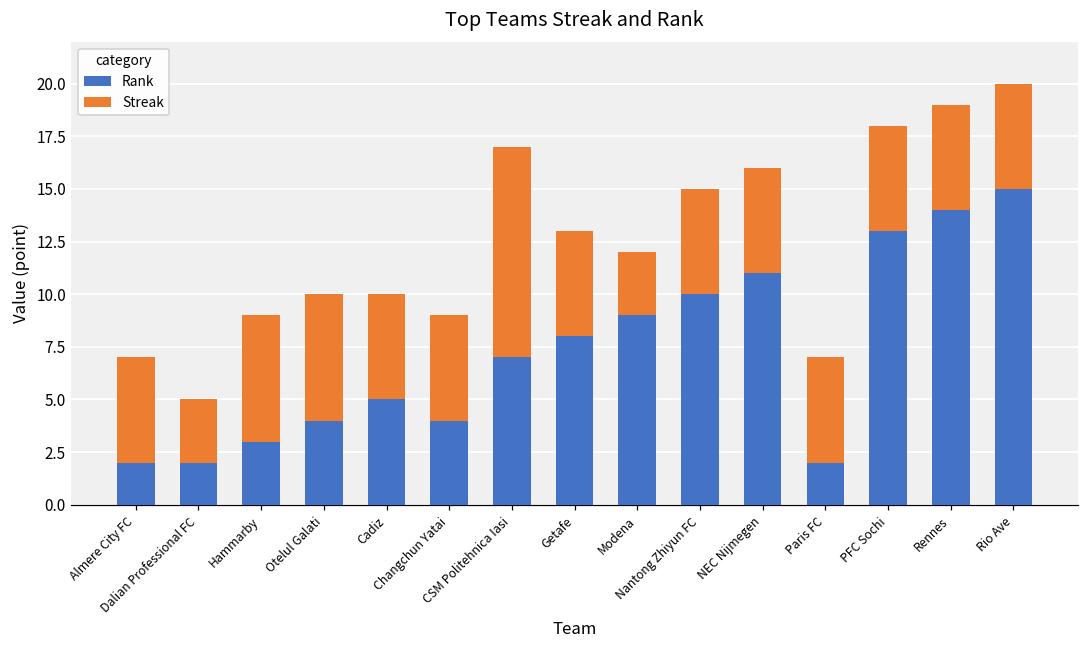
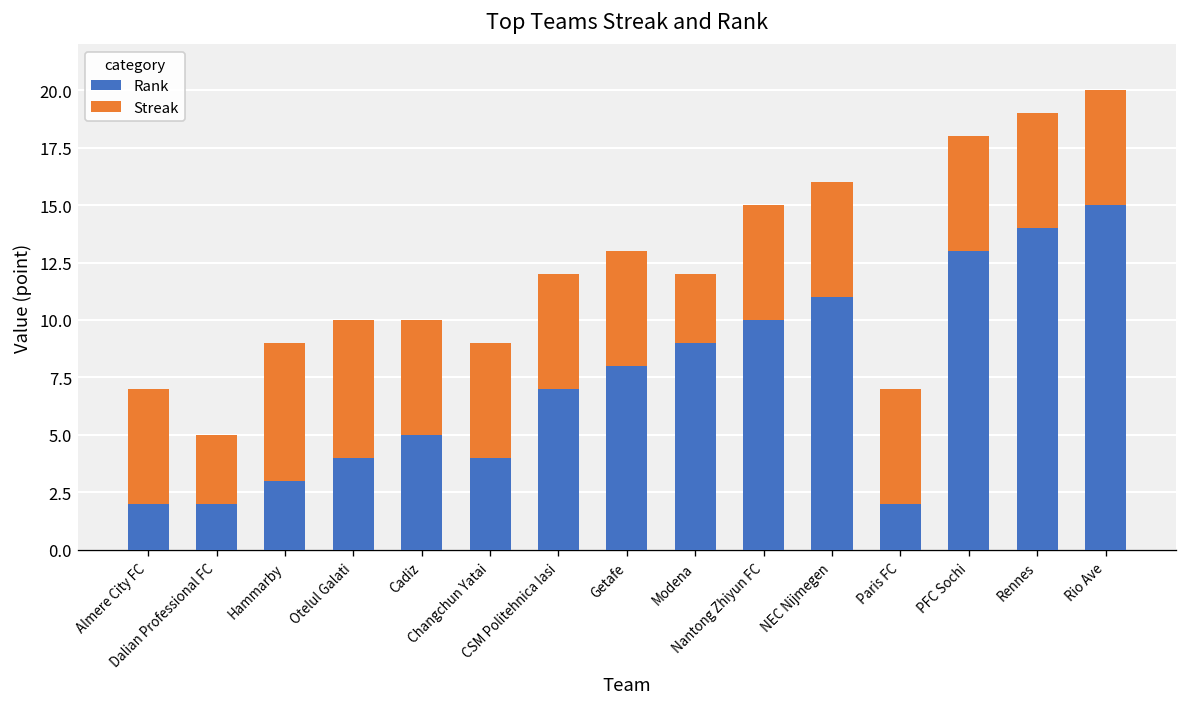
Streak, CSM Politehnica Iasi: 10 -> 5
